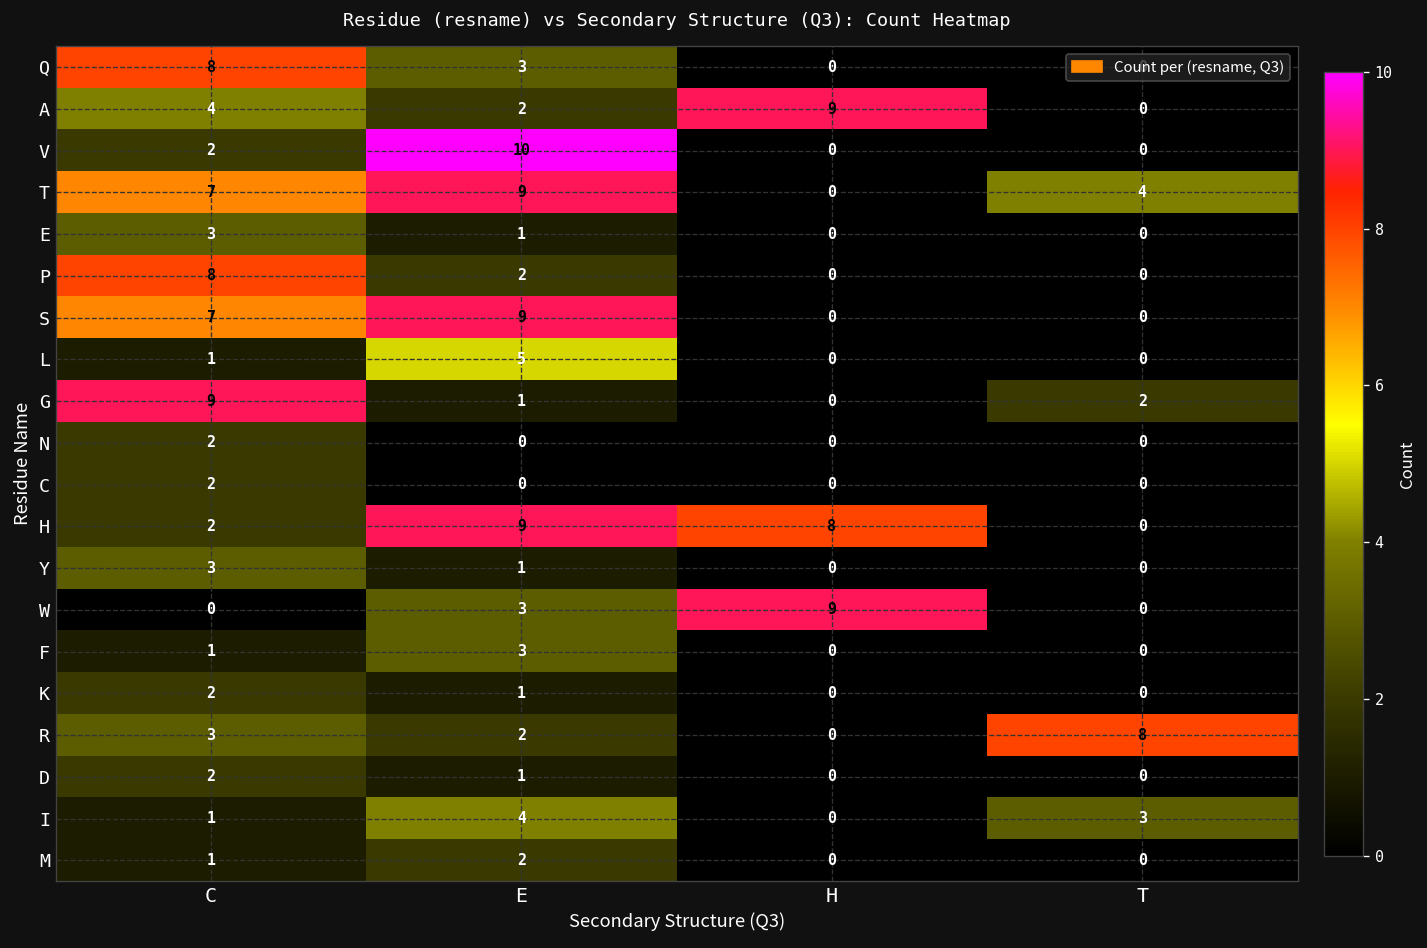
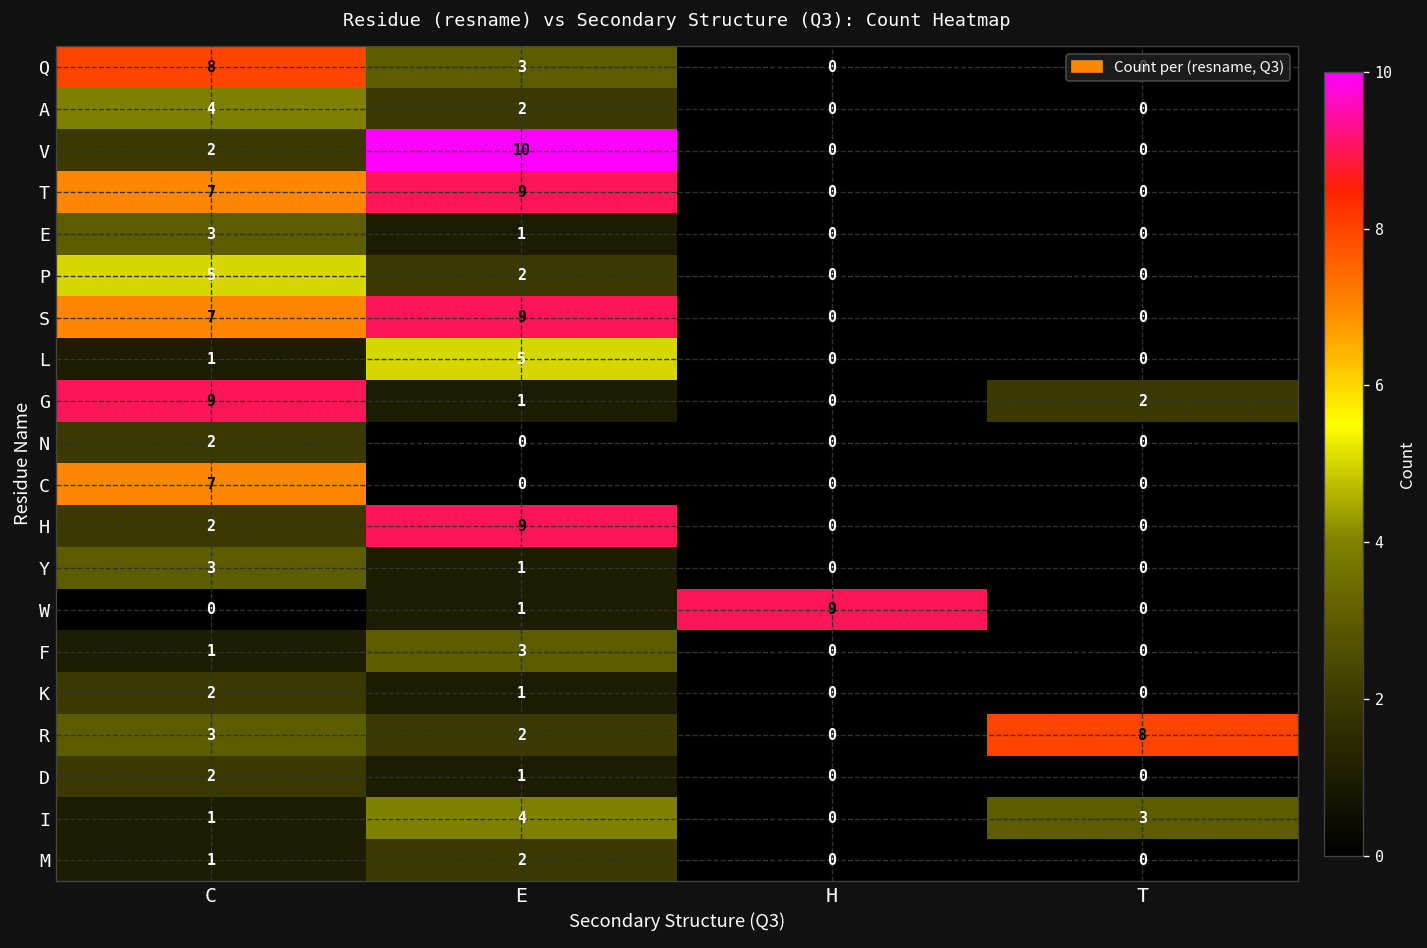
A, H: 9 -> 0
T, T: 4 -> 0
P, C: 8 -> 5
C, C: 2 -> 7
H, H: 8 -> 0
W, E: 3 -> 1
